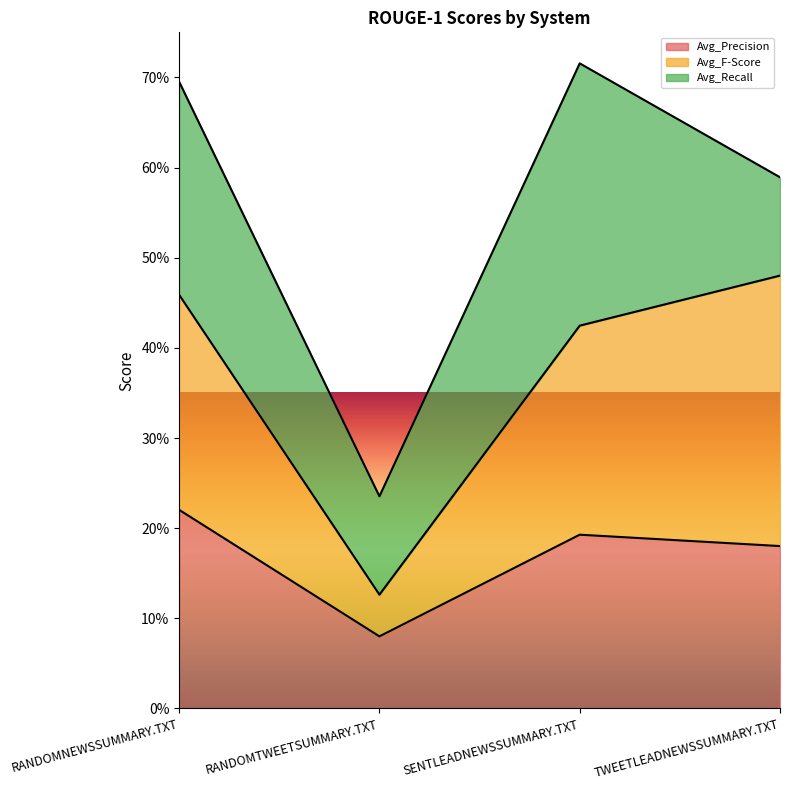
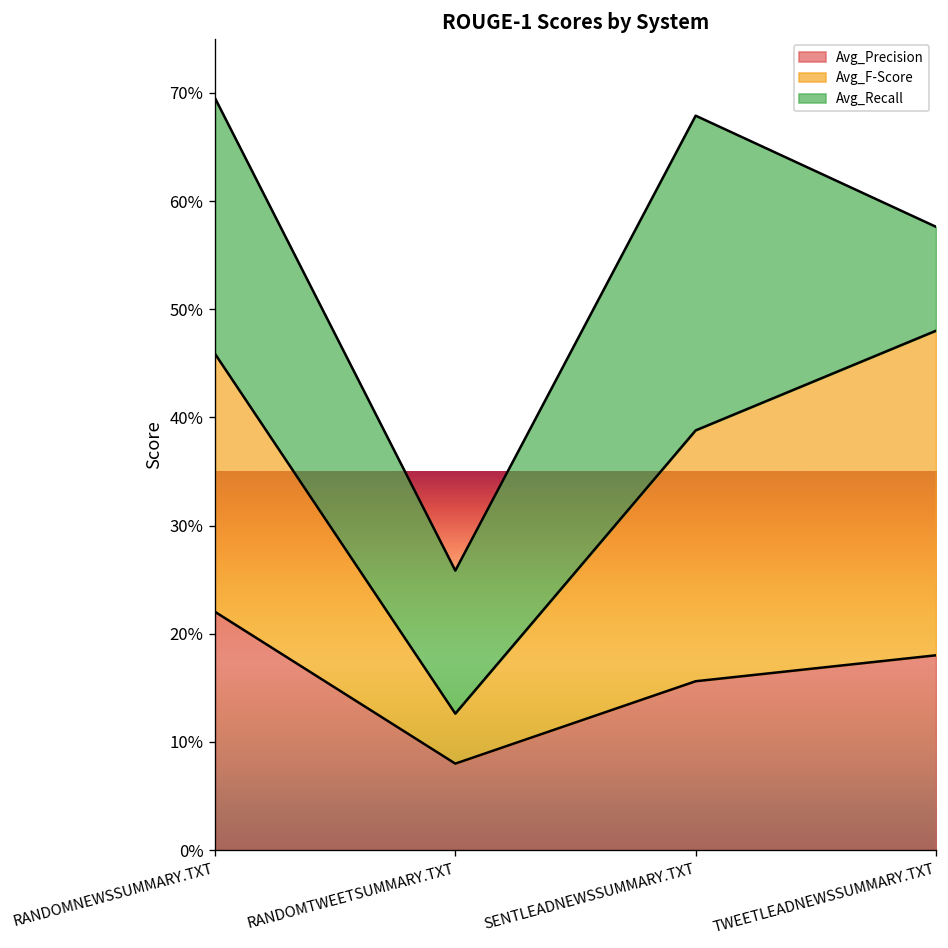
Avg_Recall, RANDOMTWEETSUMMARY.TXT: 11% -> 13%
Avg_Precision, SENTLEADNEWSSUMMARY.TXT: 19% -> 16%
Avg_Recall, TWEETLEADNEWSSUMMARY.TXT: 11% -> 10%
